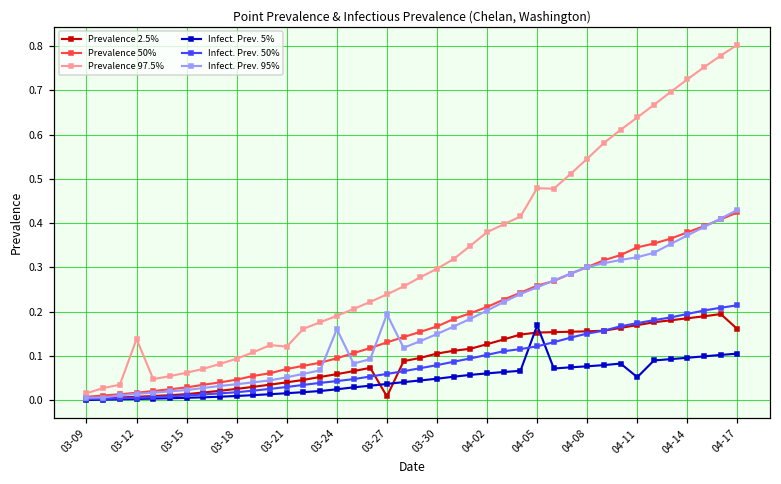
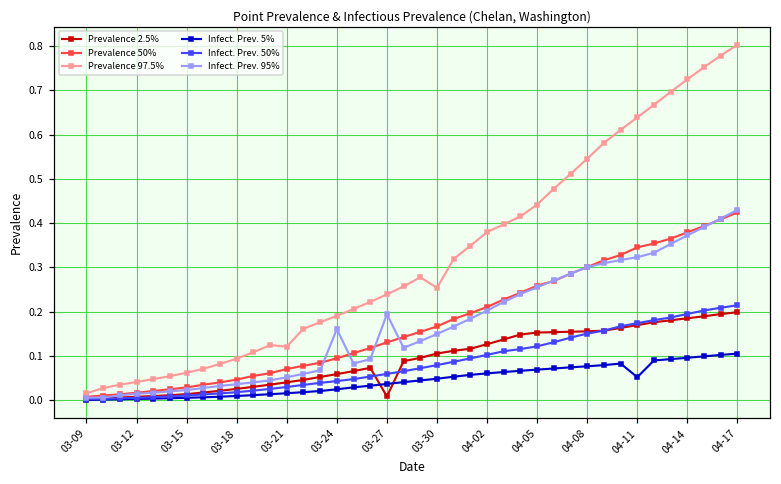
Prevalence 97.5%, 03-12: 0.14 -> 0.04
Prevalence 97.5%, 03-30: 0.30 -> 0.25
Prevalence 97.5%, 04-05: 0.48 -> 0.44
Infect. Prev. 5%, 04-05: 0.17 -> 0.07
Prevalence 2.5%, 04-17: 0.16 -> 0.20
